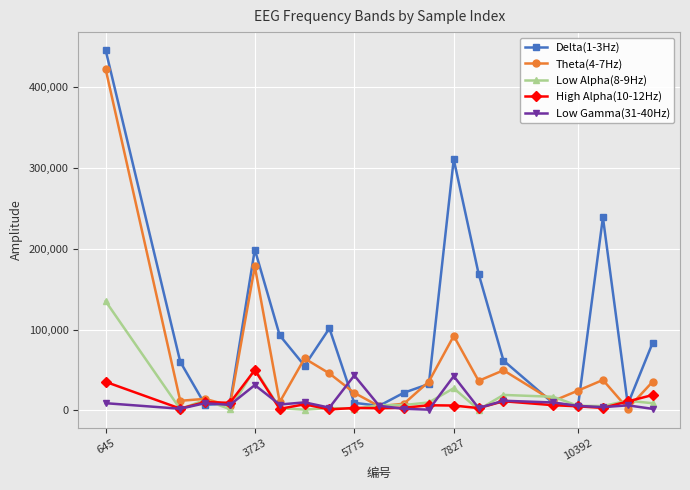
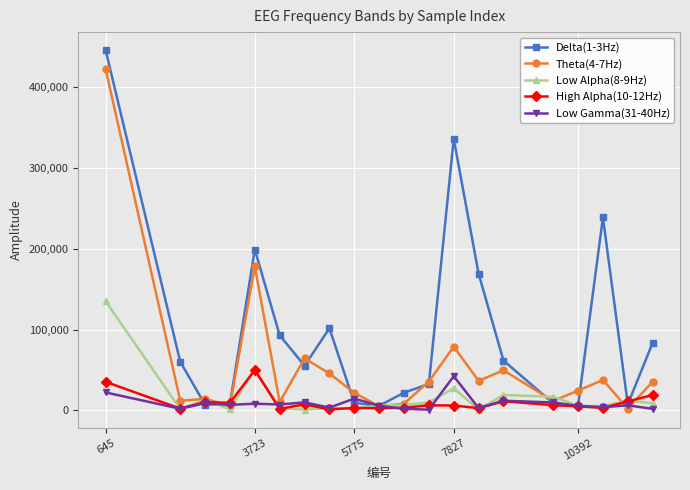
Low Gamma(31-40Hz), 645: 10,000 -> 20,000
Low Gamma(31-40Hz), 3723: 30,000 -> 10,000
Low Gamma(31-40Hz), 5775: 40,000 -> 10,000
Delta(1-3Hz), 7827: 310,000 -> 340,000
Theta(4-7Hz), 7827: 90,000 -> 80,000
